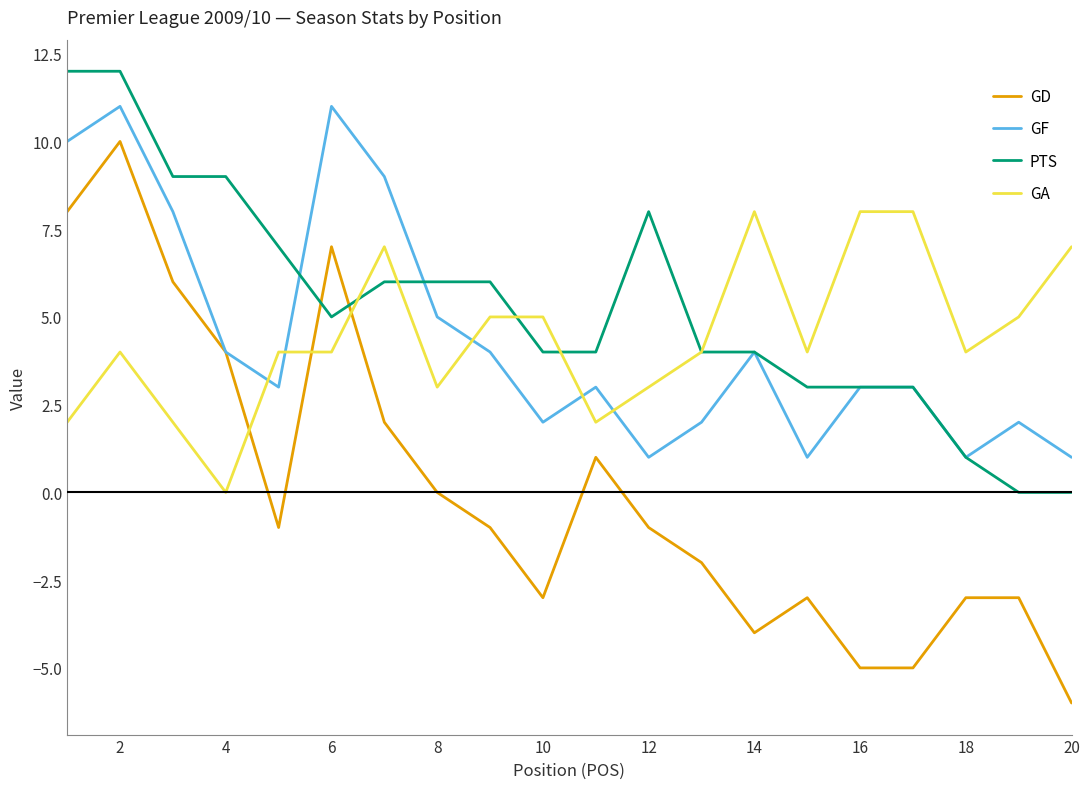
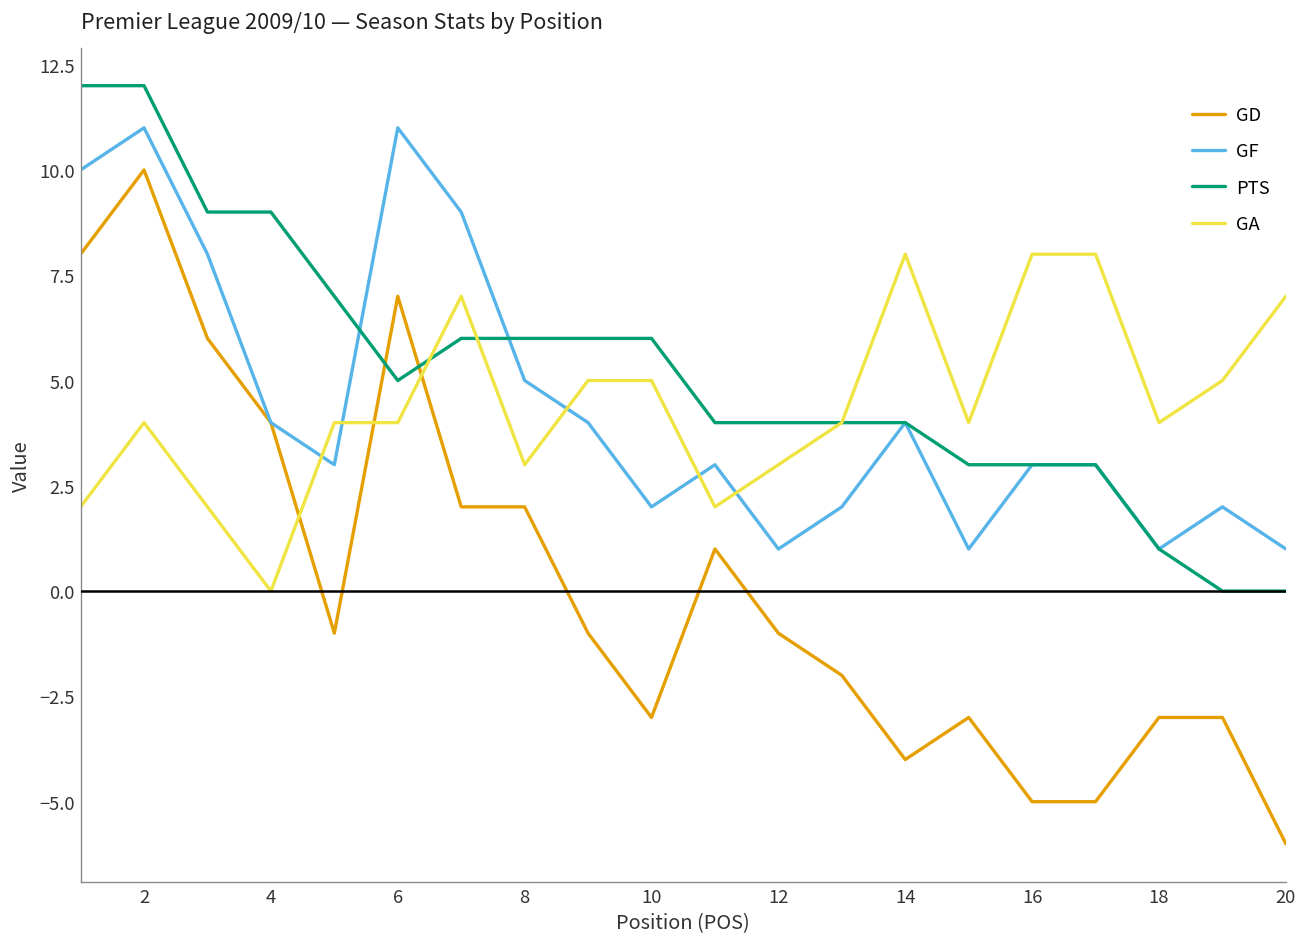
GD, 8: 0 -> 2
PTS, 10: 4 -> 6
PTS, 12: 8 -> 4
